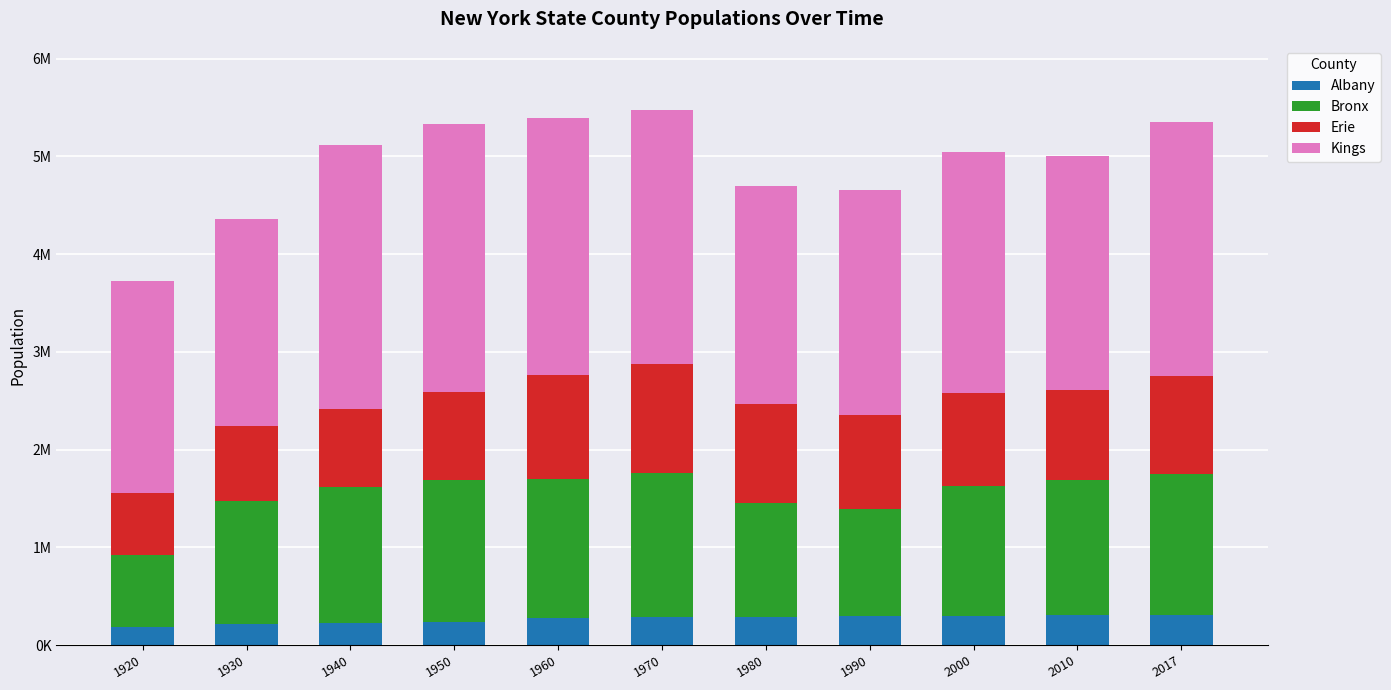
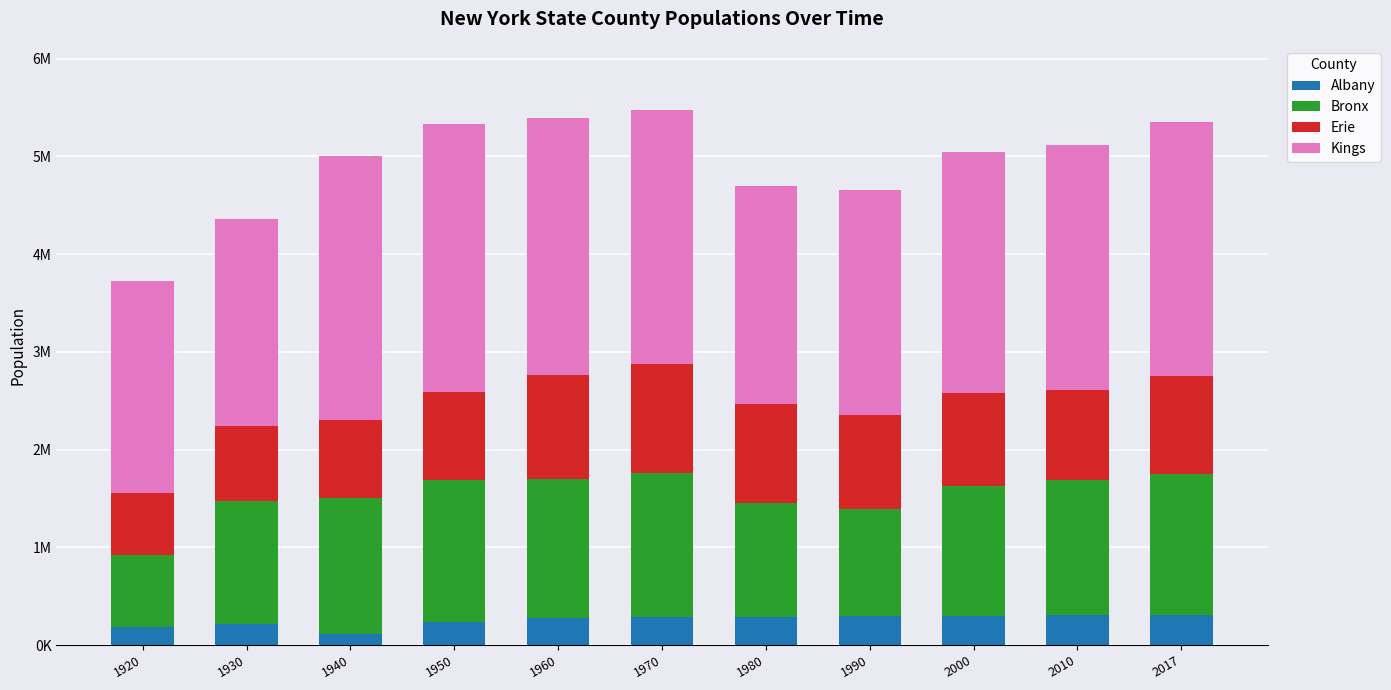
Albany, 1940: 200000 -> 100000
Kings, 2010: 2400000 -> 2500000
